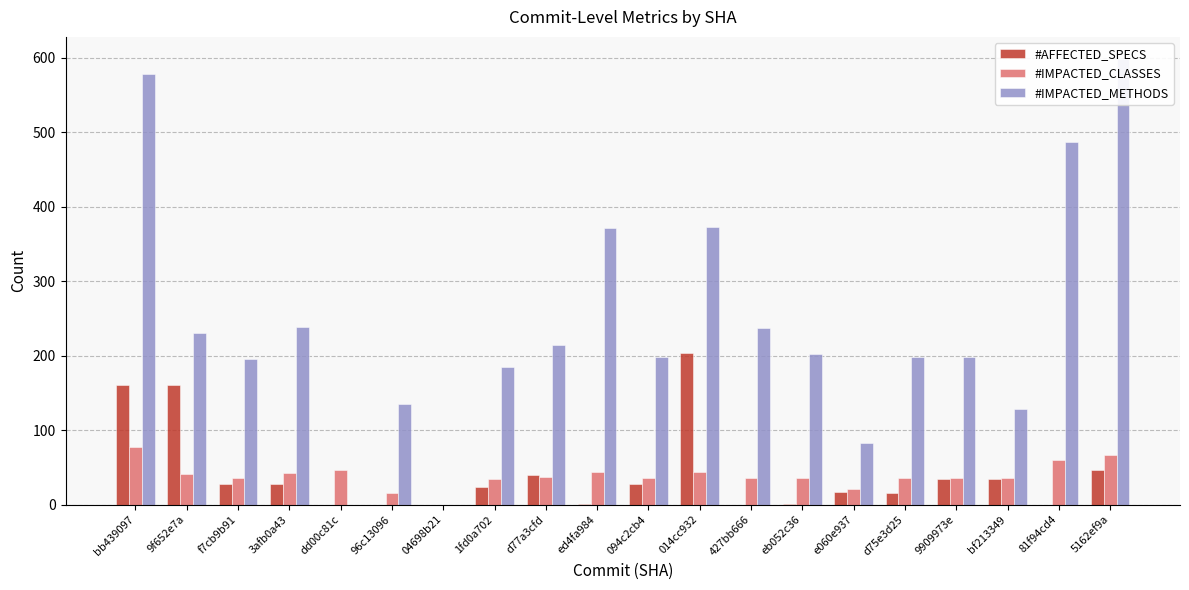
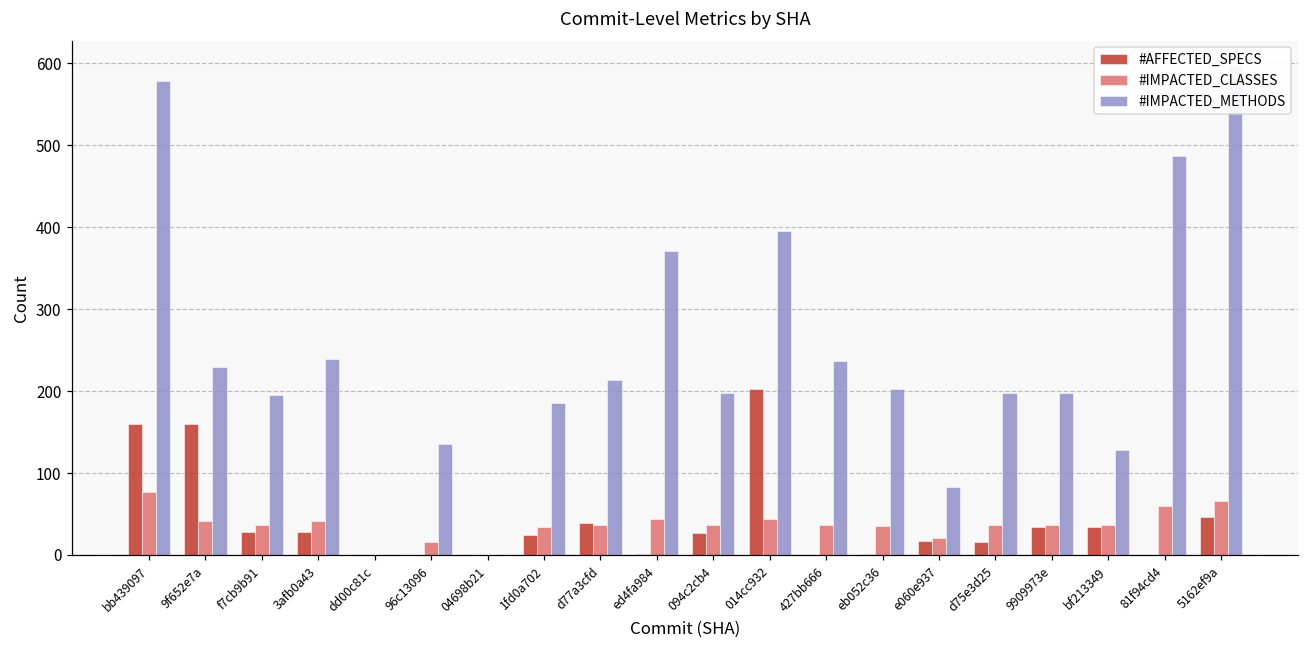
#IMPACTED_CLASSES, dd00c81c: 50 -> 0
#IMPACTED_METHODS, 014cc932: 370 -> 400
